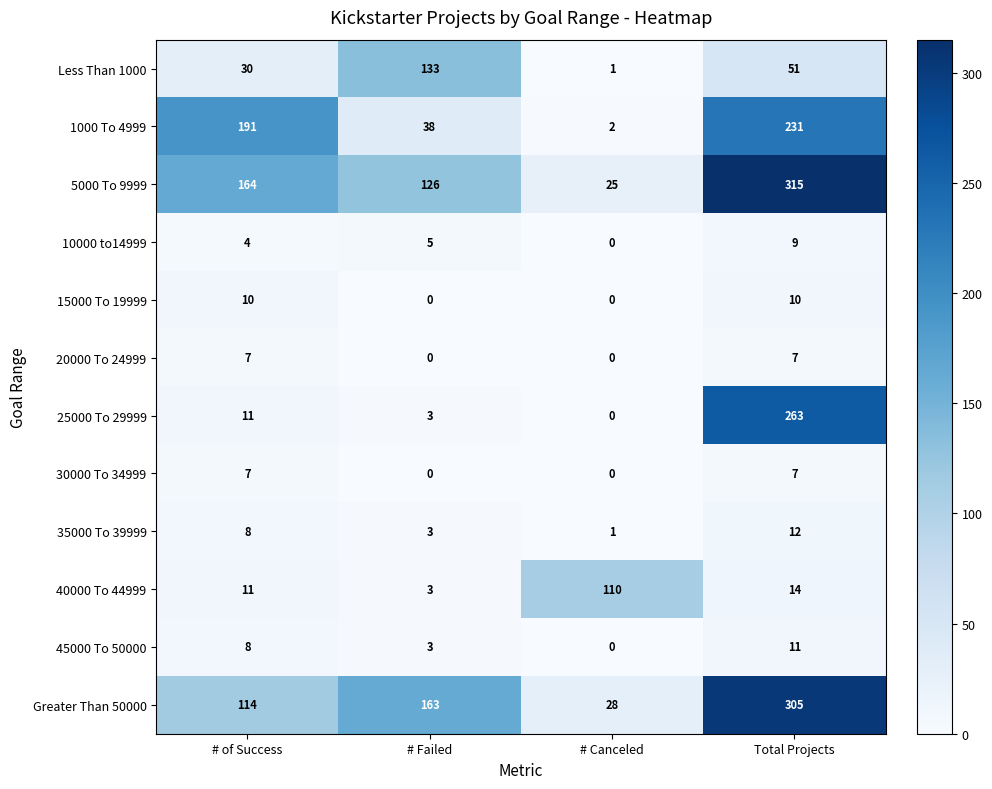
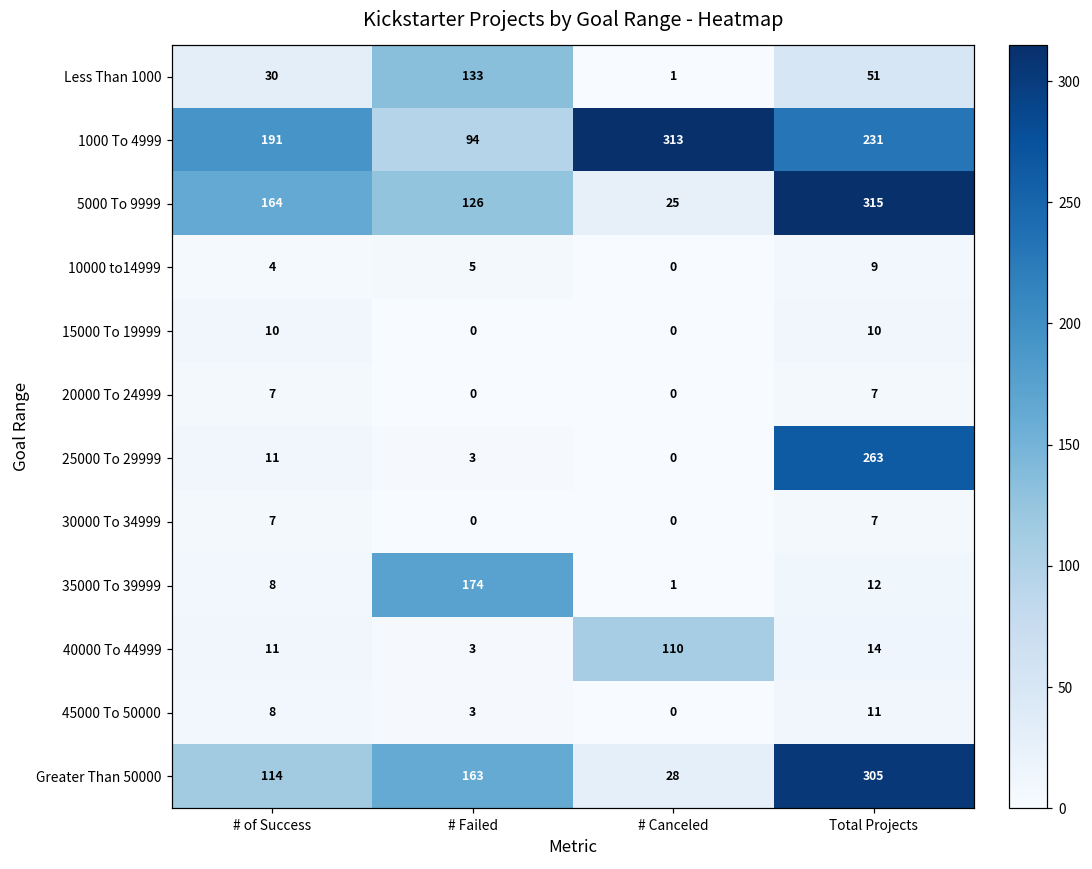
1000 To 4999, # Failed: 38 -> 94
1000 To 4999, # Canceled: 2 -> 313
35000 To 39999, # Failed: 3 -> 174
